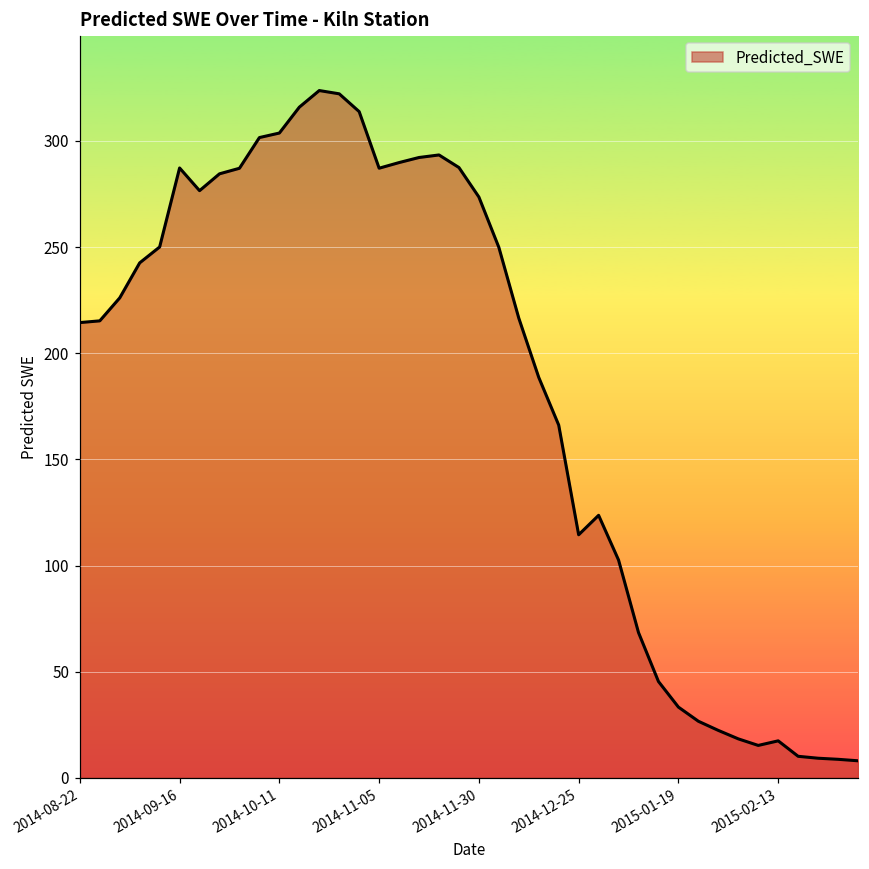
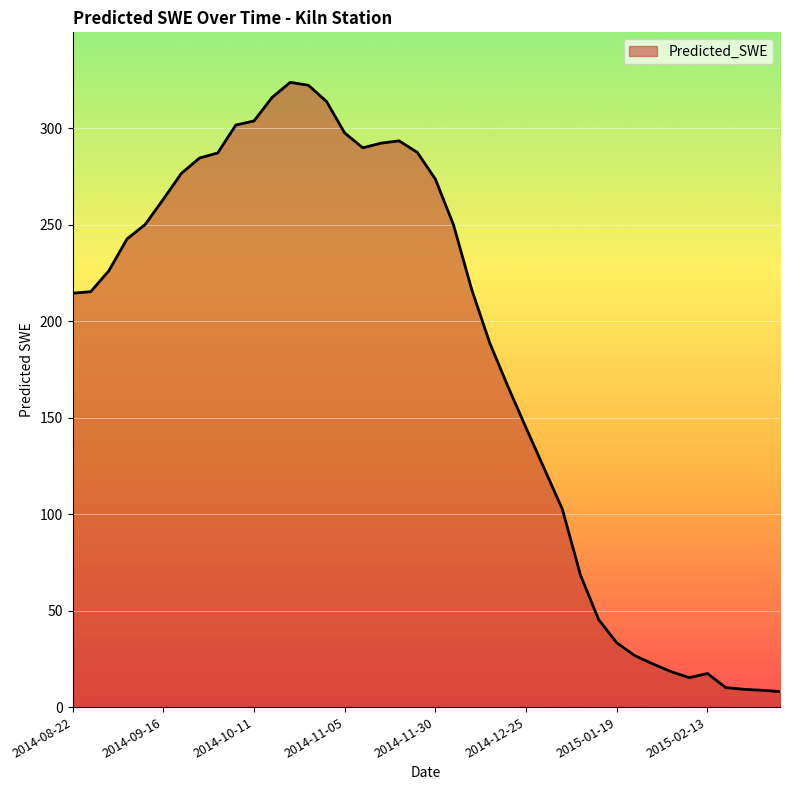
2014-09-16: 287 -> 263
2014-11-05: 287 -> 297
2014-12-25: 114 -> 145
